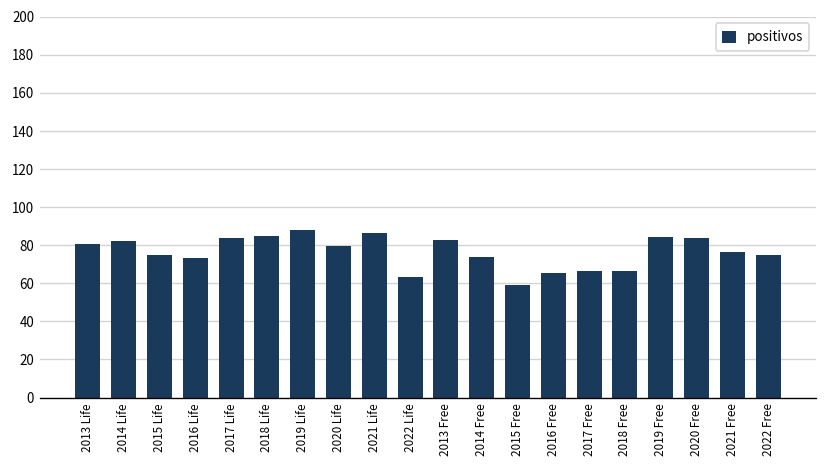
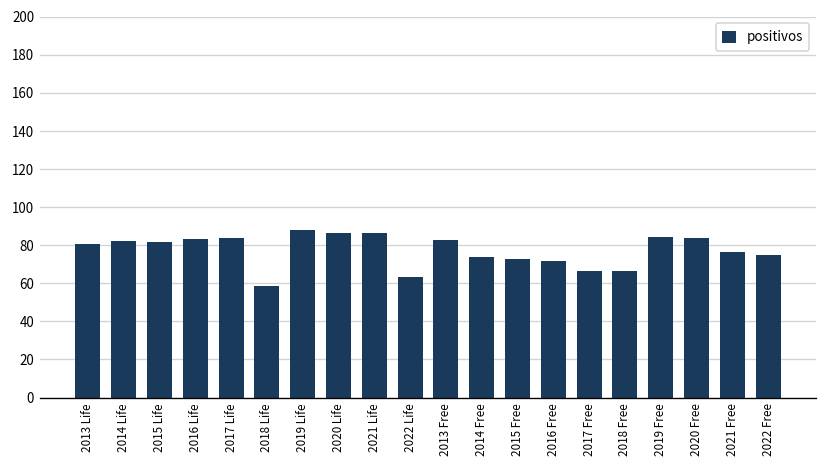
2015 Life: 75 -> 82
2016 Life: 73 -> 83
2018 Life: 85 -> 59
2020 Life: 80 -> 86
2015 Free: 59 -> 73
2016 Free: 65 -> 72
